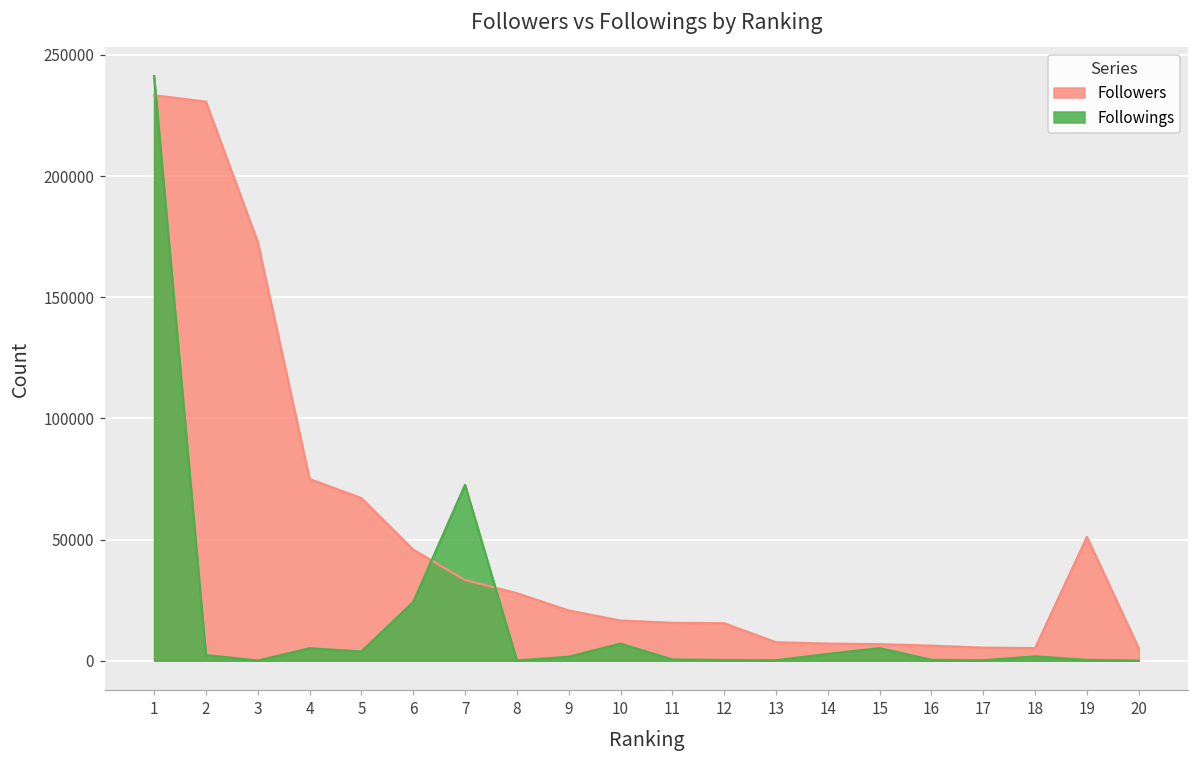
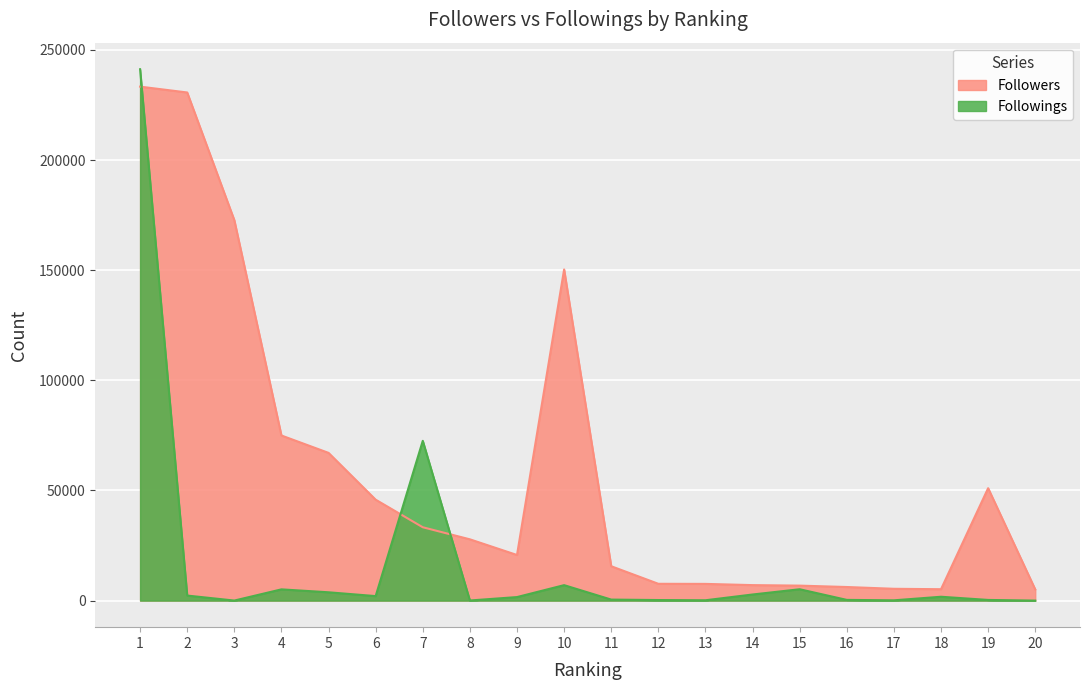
Followings, 6: 24000 -> 2000
Followers, 10: 17000 -> 150000
Followers, 12: 15000 -> 8000
